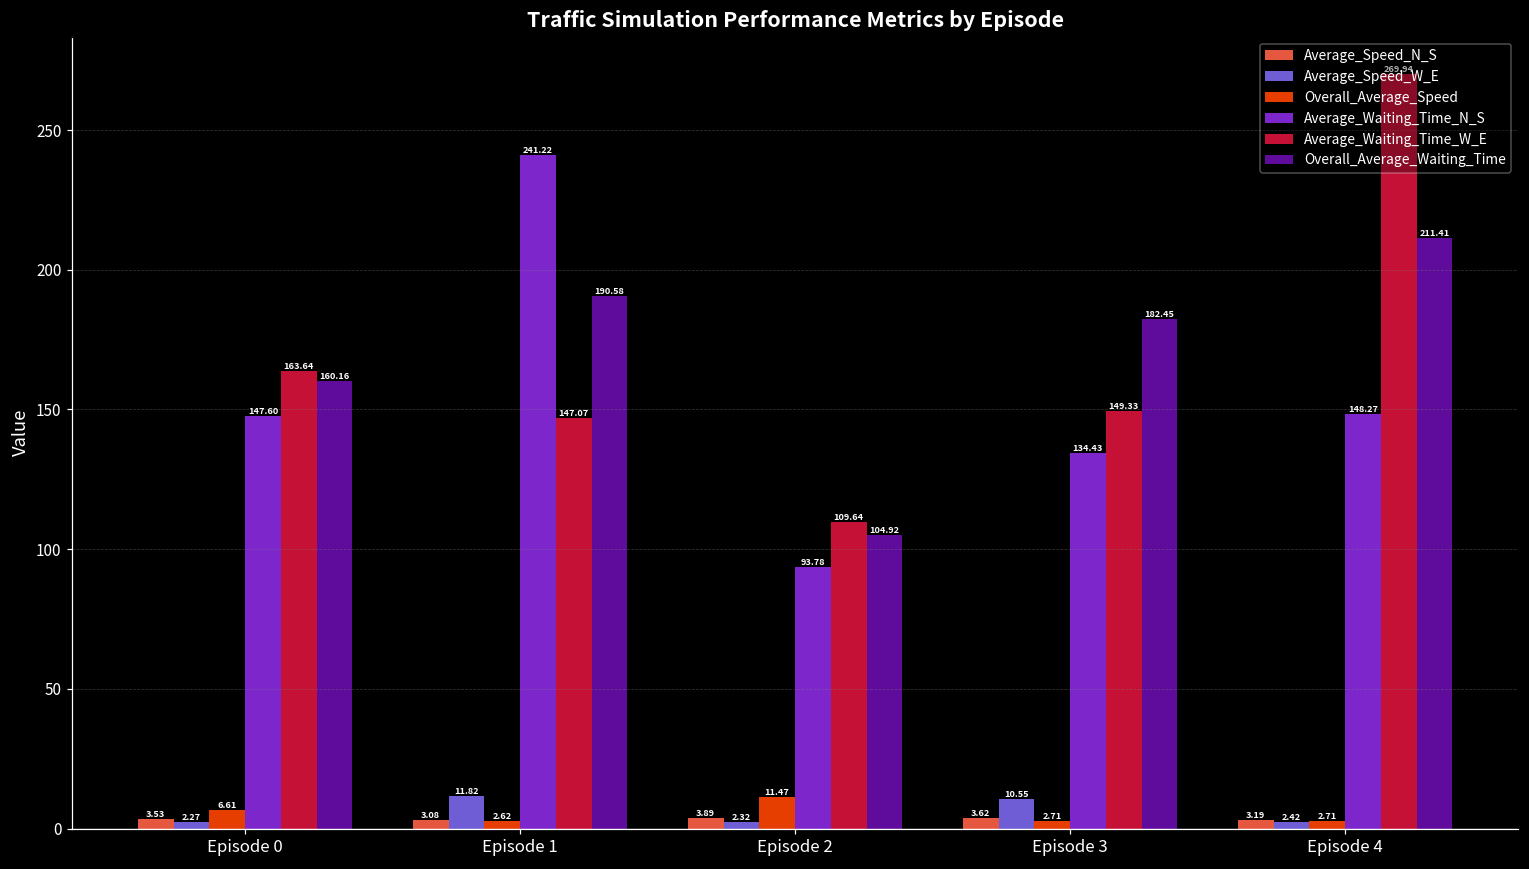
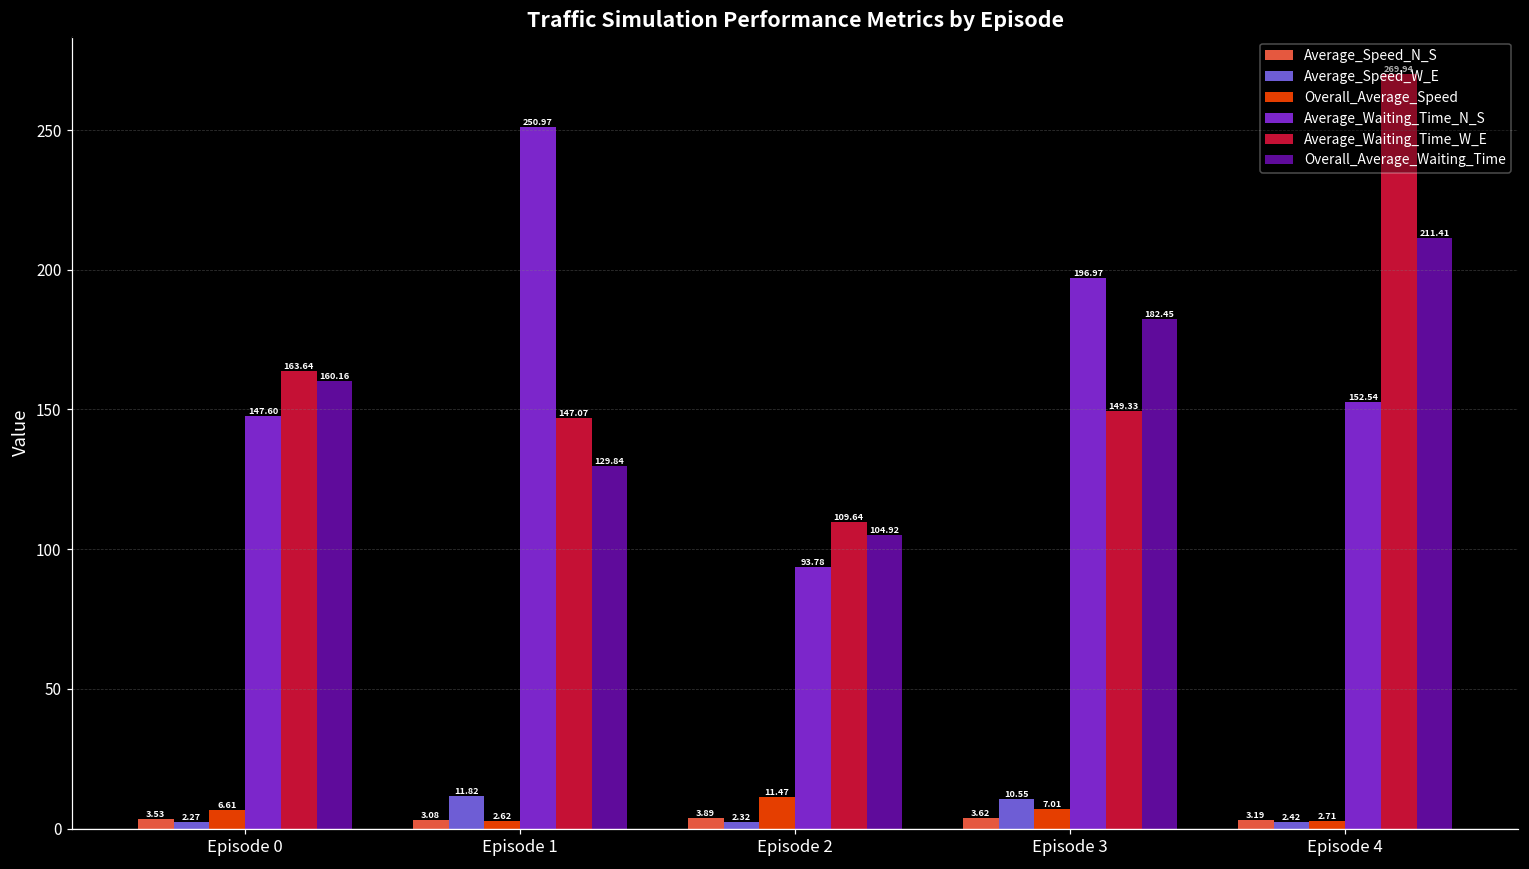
Average_Waiting_Time_N_S, Episode 1: 241.22 -> 250.97
Overall_Average_Waiting_Time, Episode 1: 190.58 -> 129.84
Overall_Average_Speed, Episode 3: 2.71 -> 7.01
Average_Waiting_Time_N_S, Episode 3: 134.43 -> 196.97
Average_Waiting_Time_N_S, Episode 4: 148.27 -> 152.54
